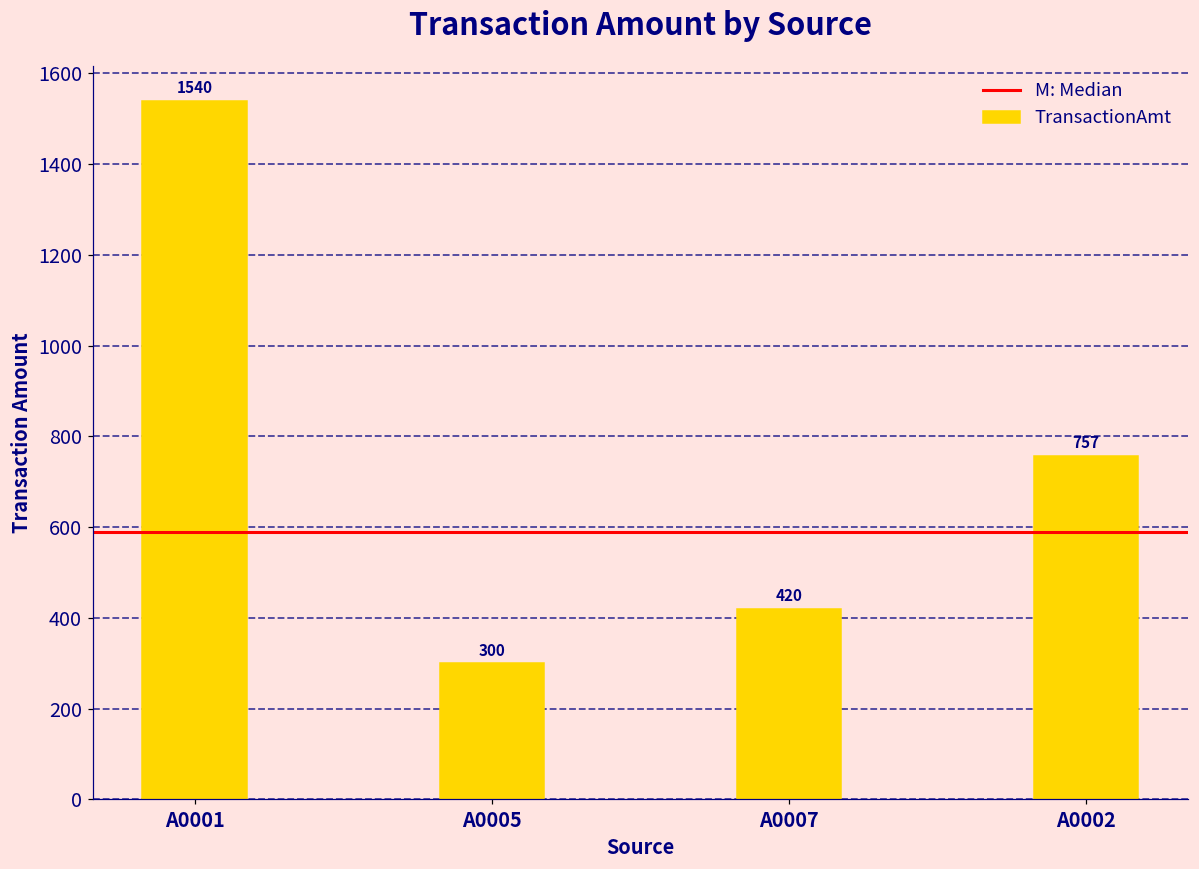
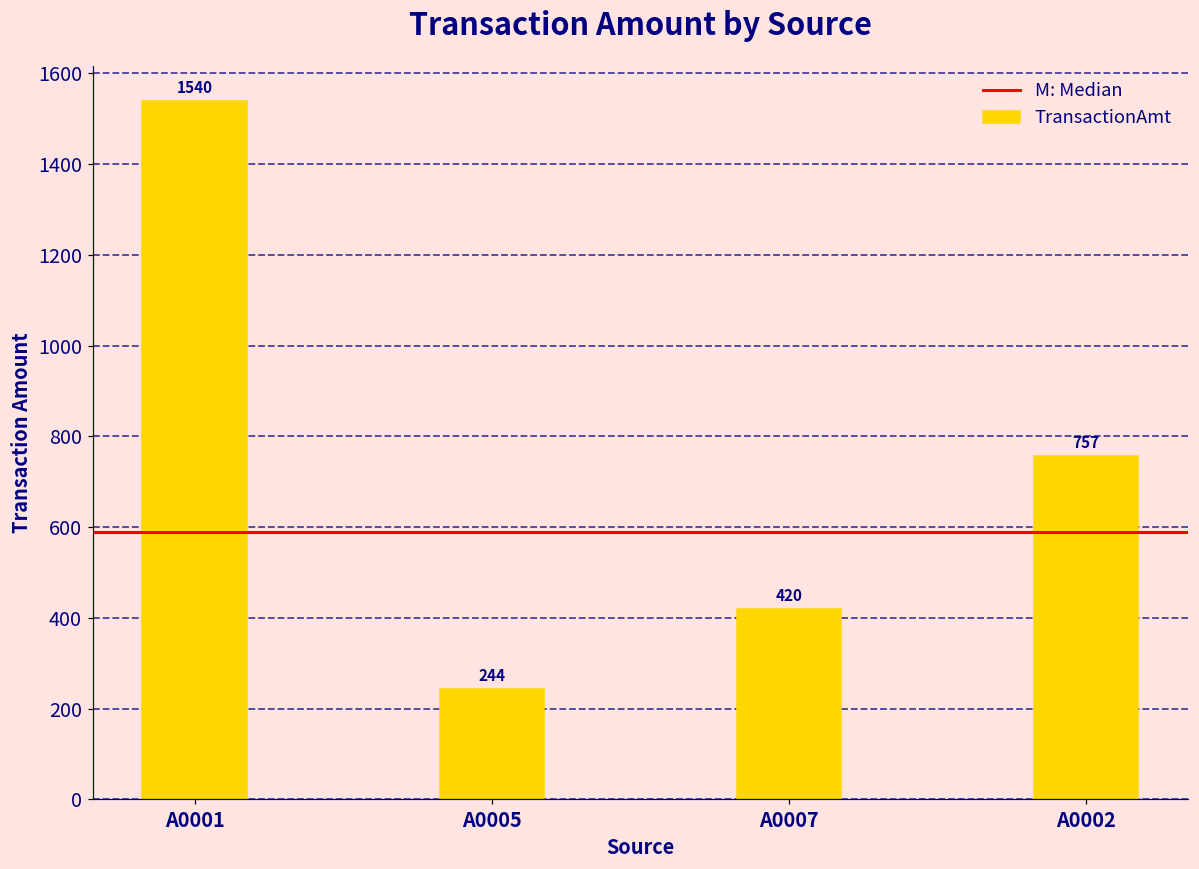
A0005: 300 -> 244
